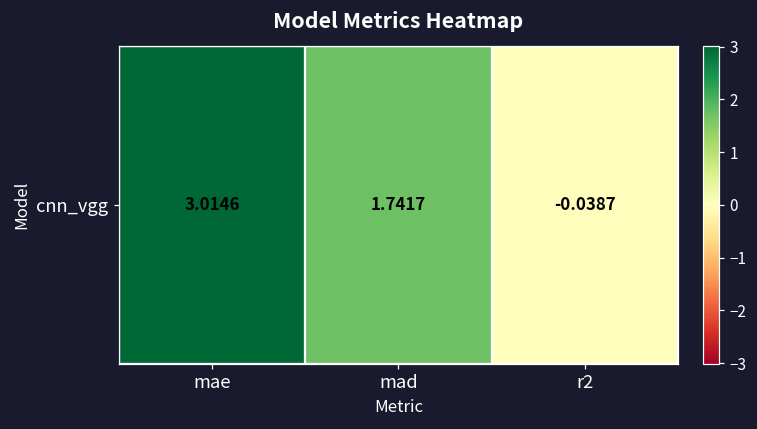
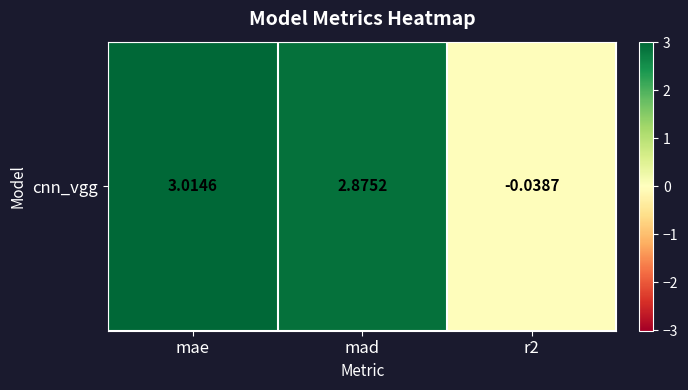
cnn_vgg, mad: 1.7417 -> 2.8752
